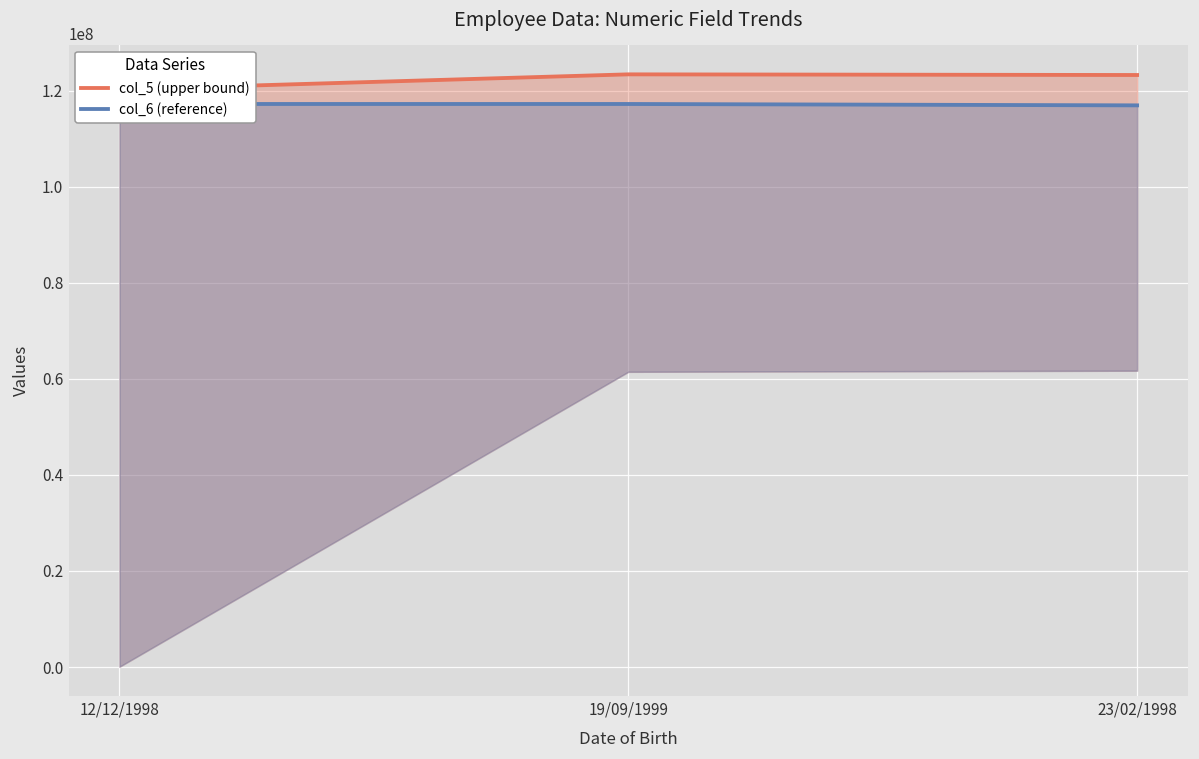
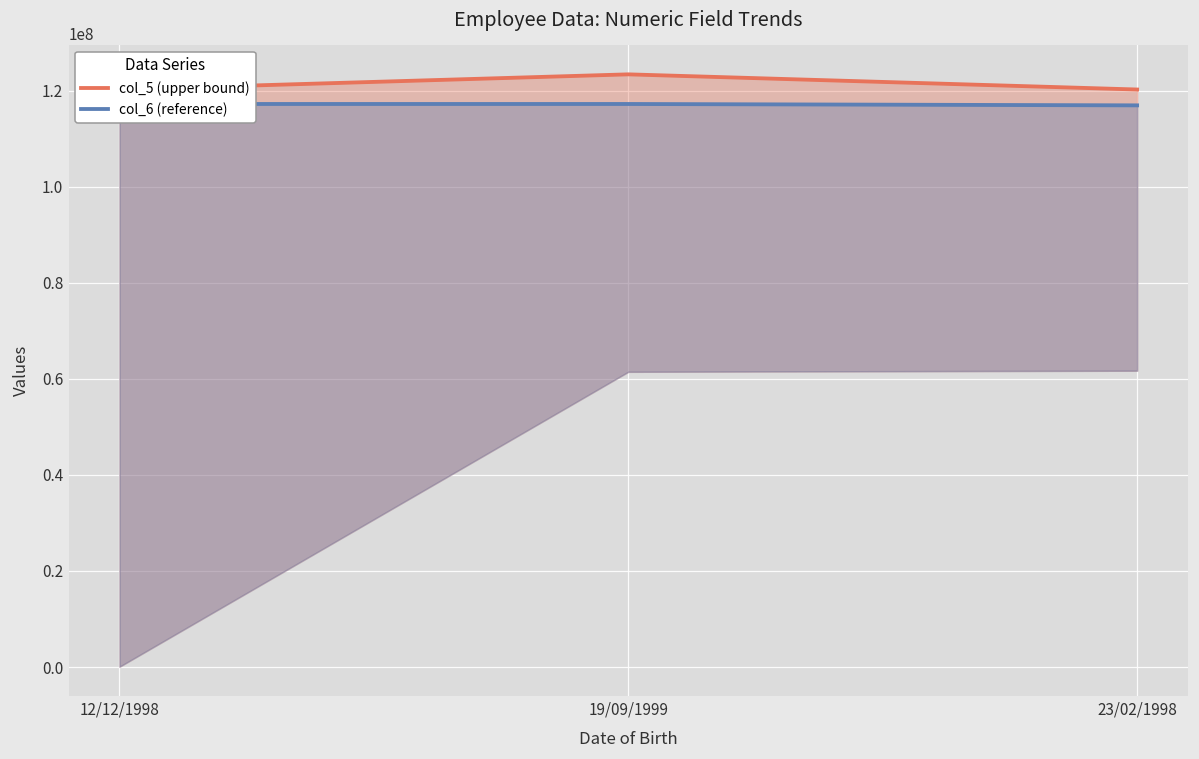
col_5 (upper bound), 23/02/1998: 123000000 -> 120000000
